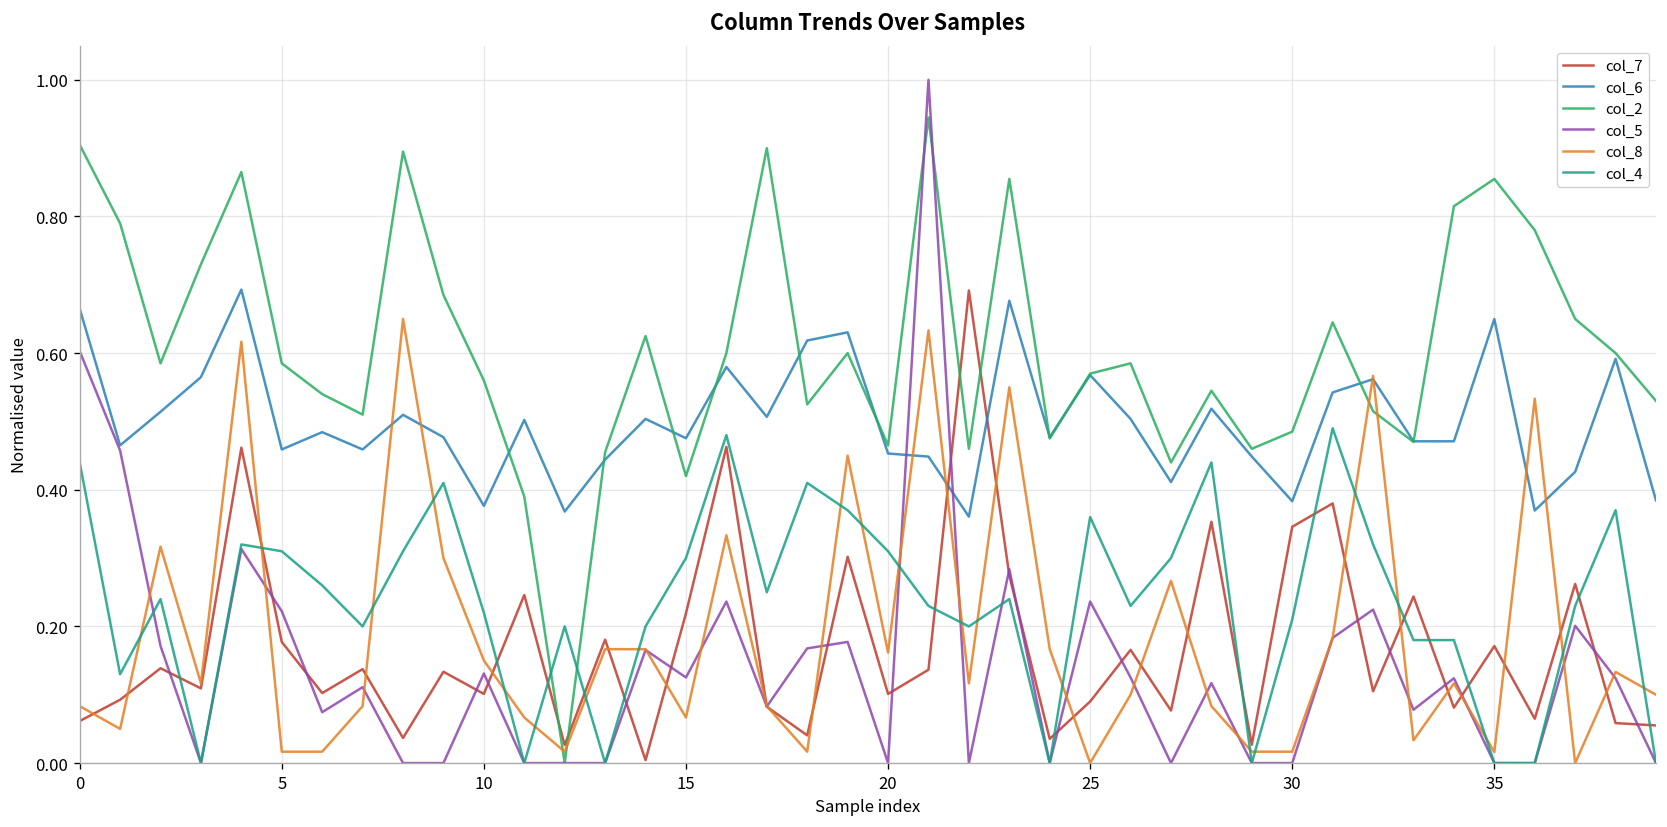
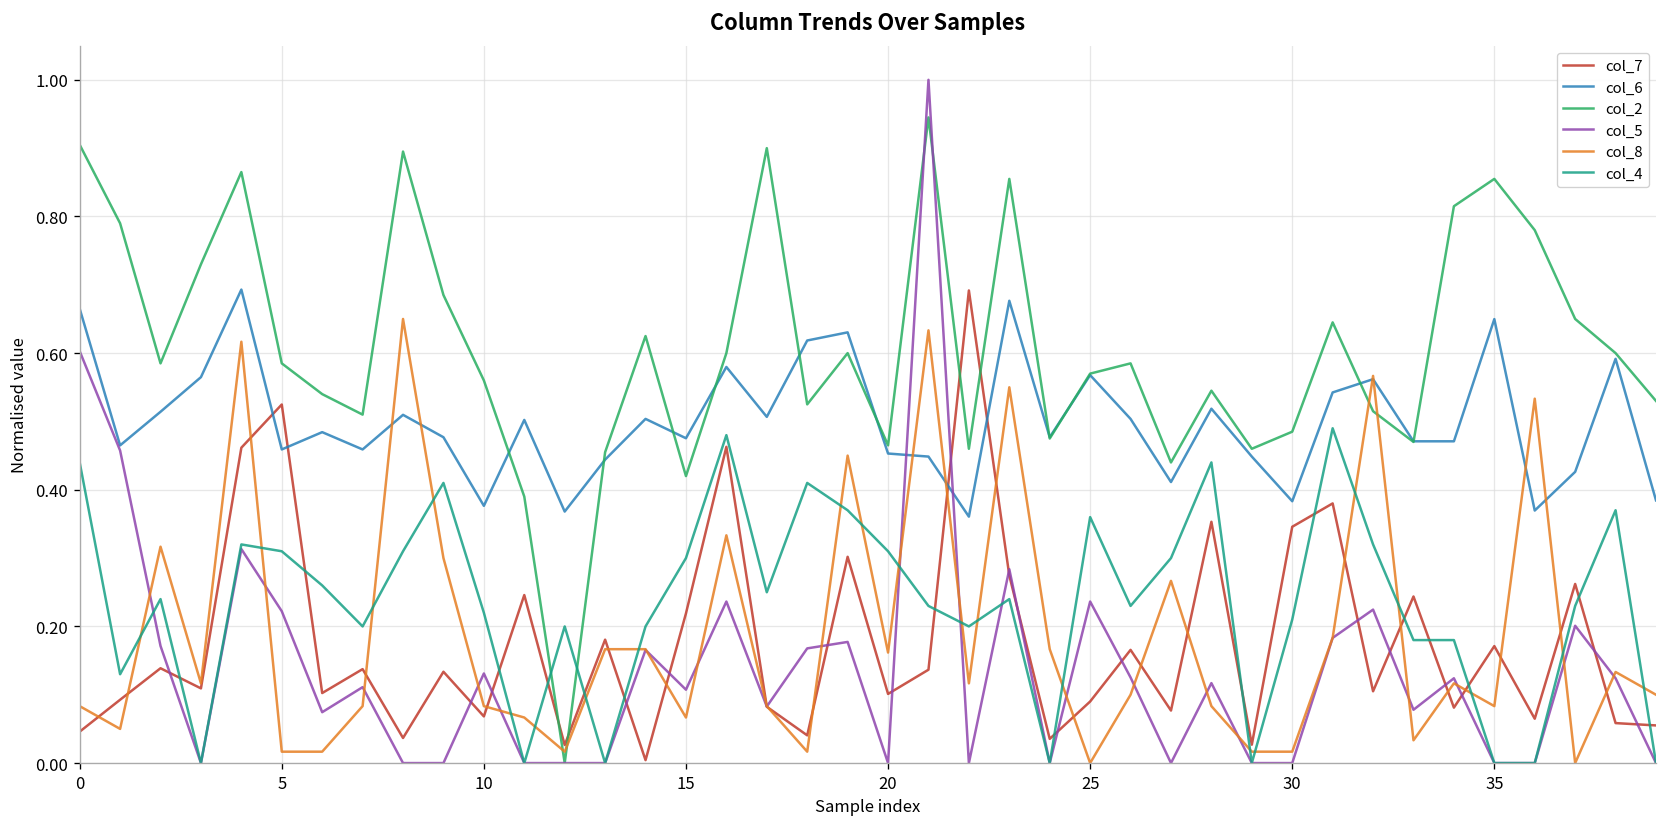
col_7, 0: 0.06 -> 0.05
col_7, 5: 0.18 -> 0.52
col_7, 10: 0.10 -> 0.07
col_8, 10: 0.15 -> 0.08
col_5, 15: 0.13 -> 0.11
col_8, 35: 0.02 -> 0.08
